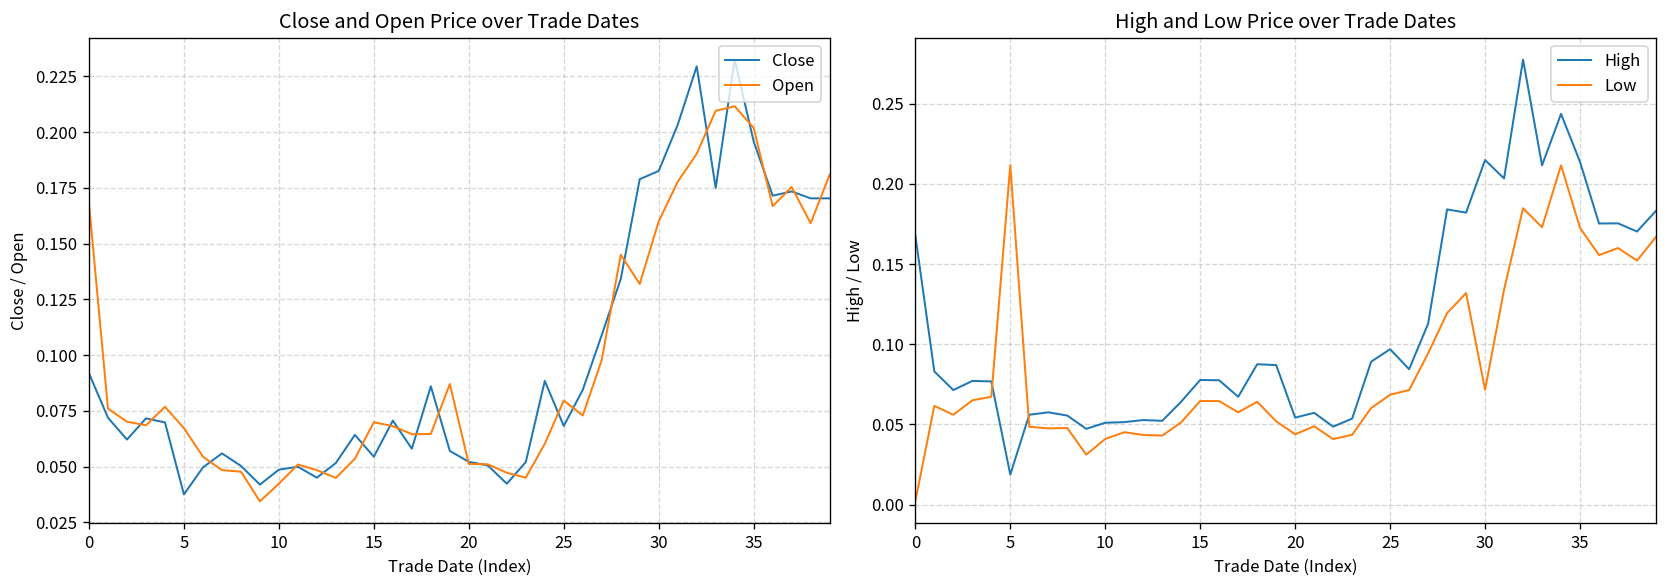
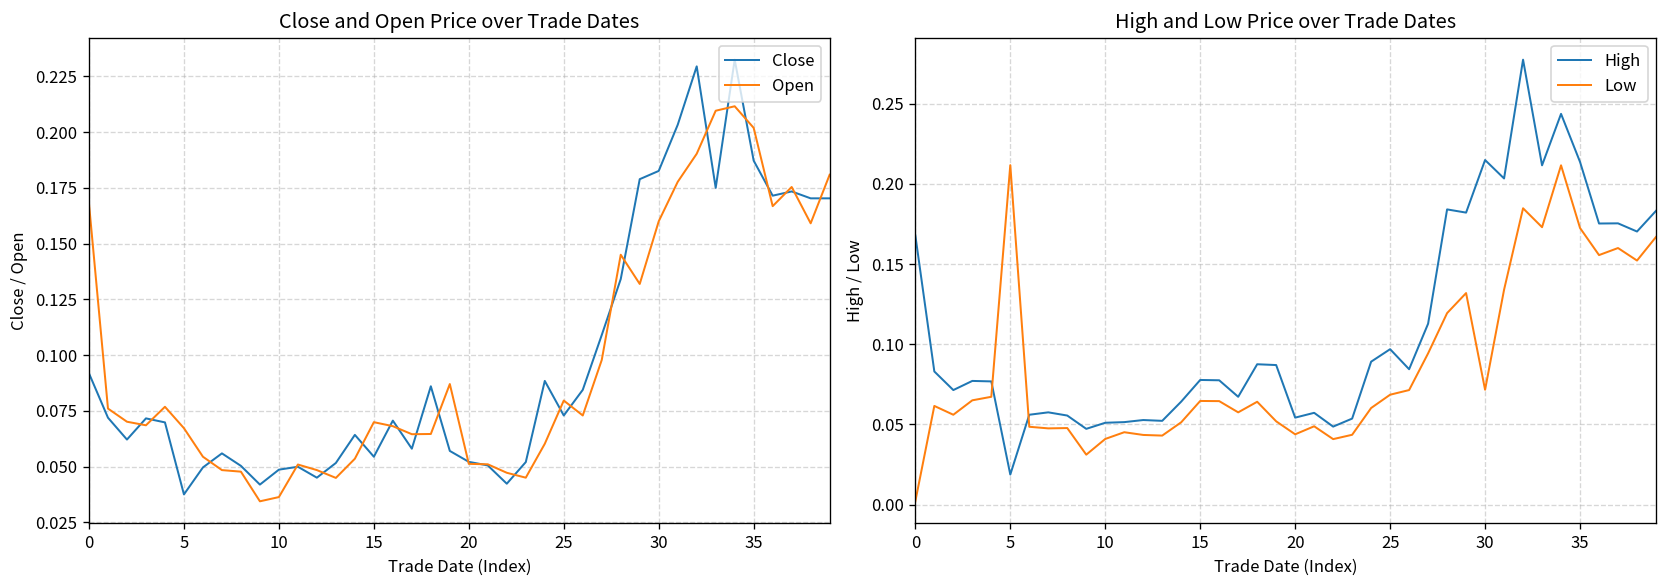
Close and Open Price over Trade Dates, Open, 10: 0.042 -> 0.036
Close and Open Price over Trade Dates, Close, 25: 0.068 -> 0.073
Close and Open Price over Trade Dates, Close, 35: 0.196 -> 0.187
